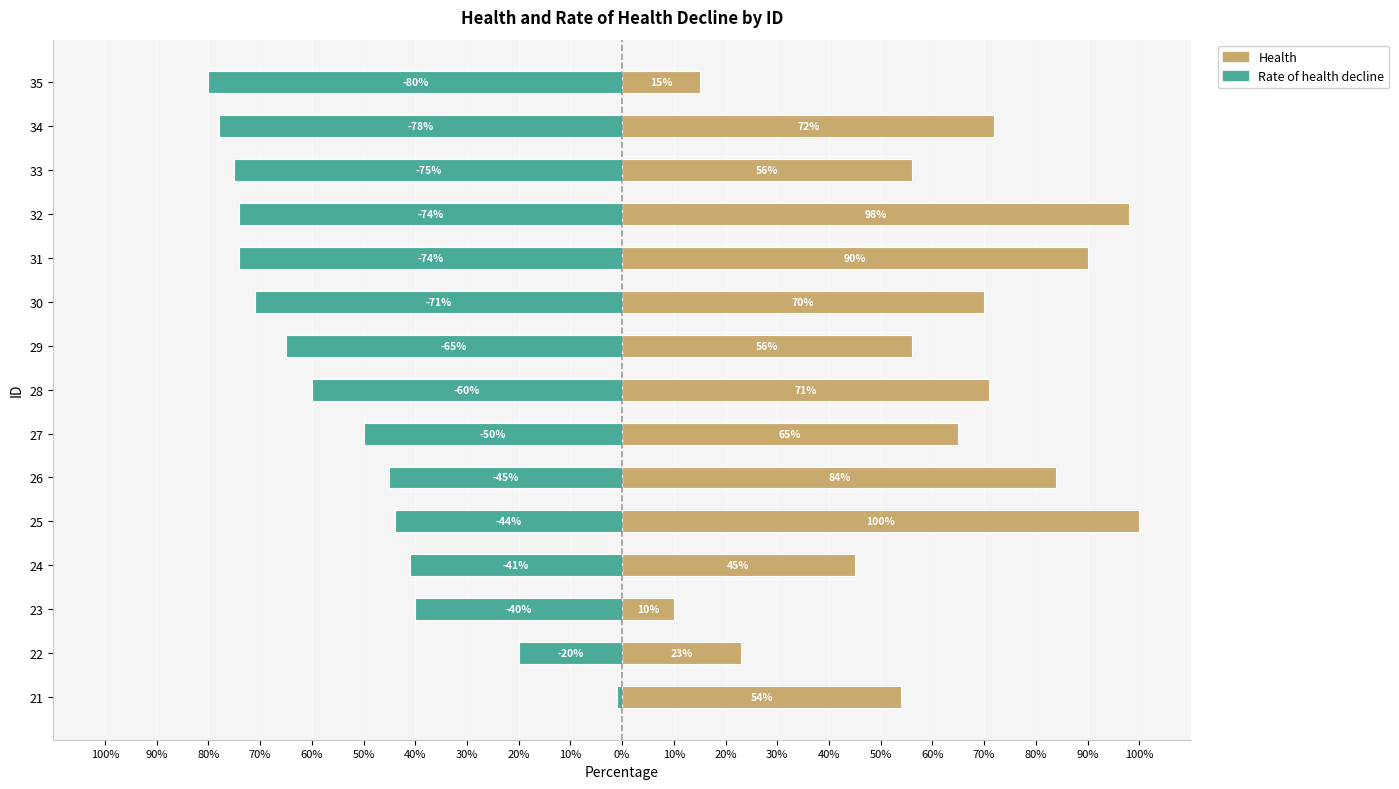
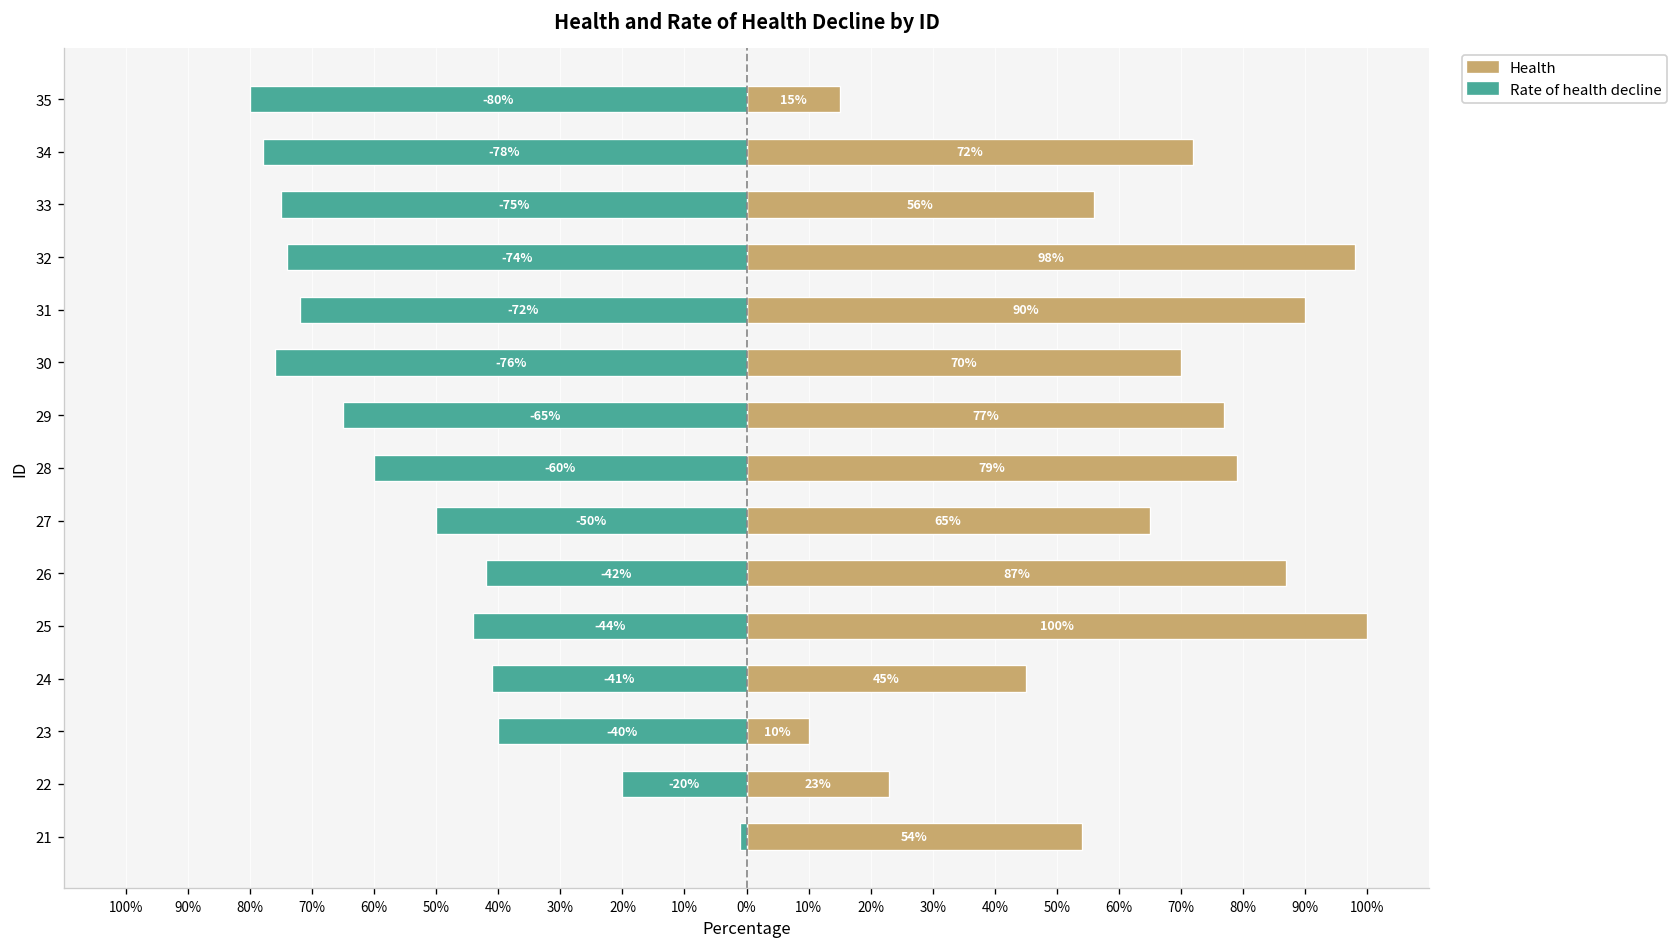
Rate of health decline, 31: -74% -> -72%
Rate of health decline, 30: -71% -> -76%
Health, 29: 56% -> 77%
Health, 28: 71% -> 79%
Health, 26: 84% -> 87%
Rate of health decline, 26: -45% -> -42%
